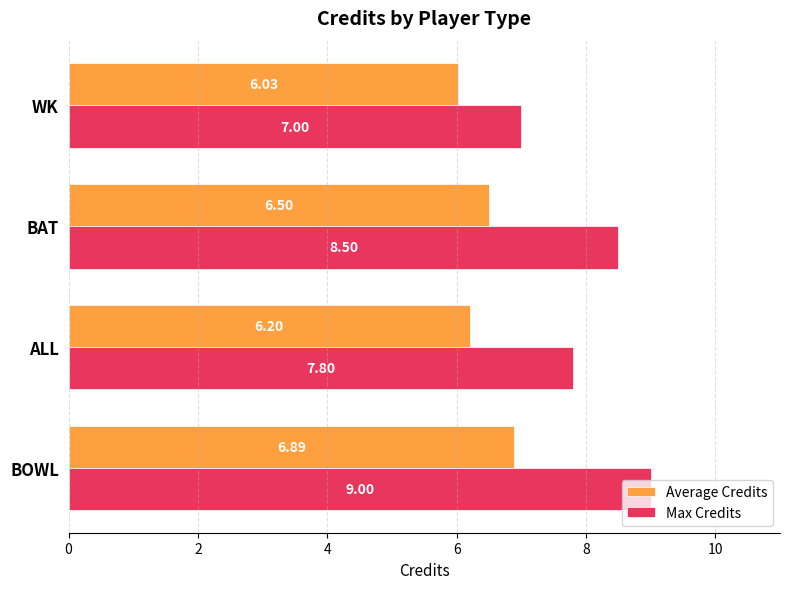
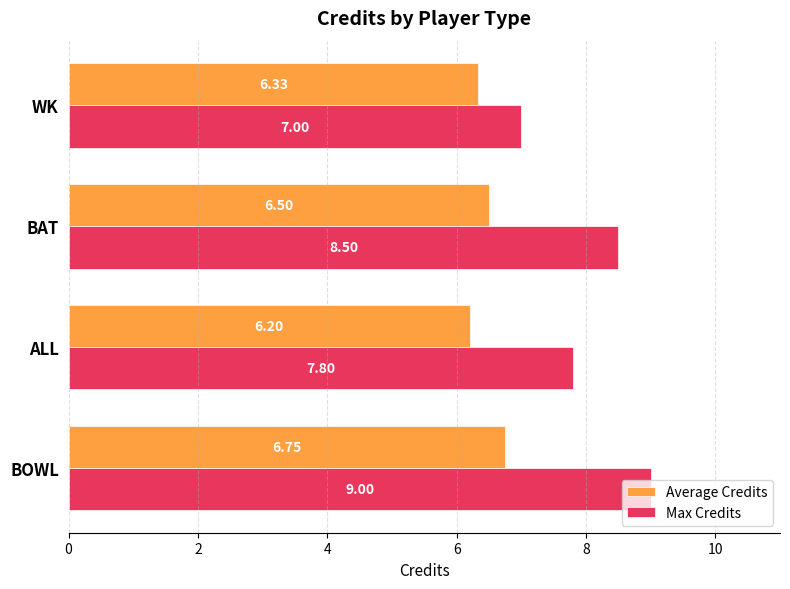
Average Credits, WK: 6.03 -> 6.33
Average Credits, BOWL: 6.89 -> 6.75
